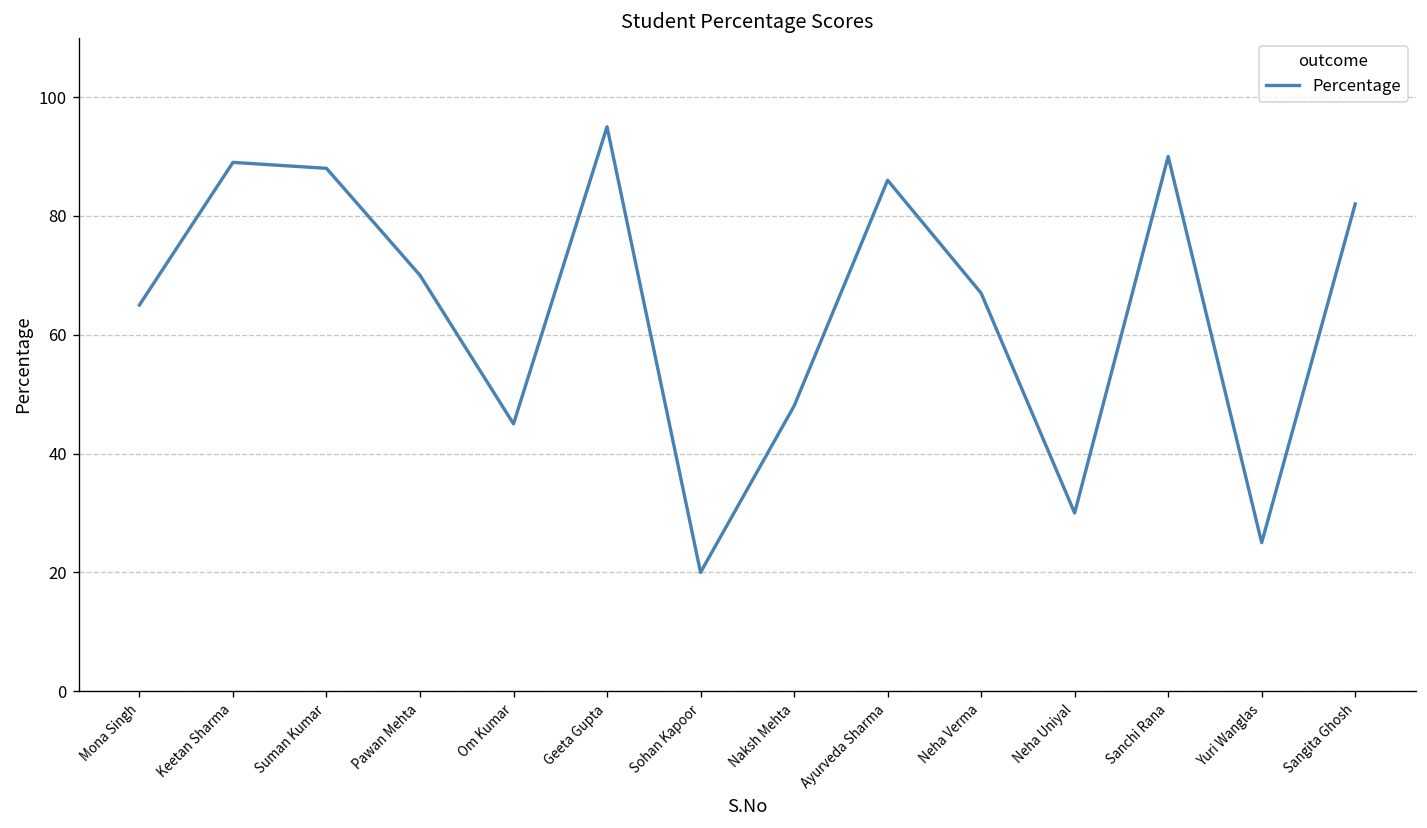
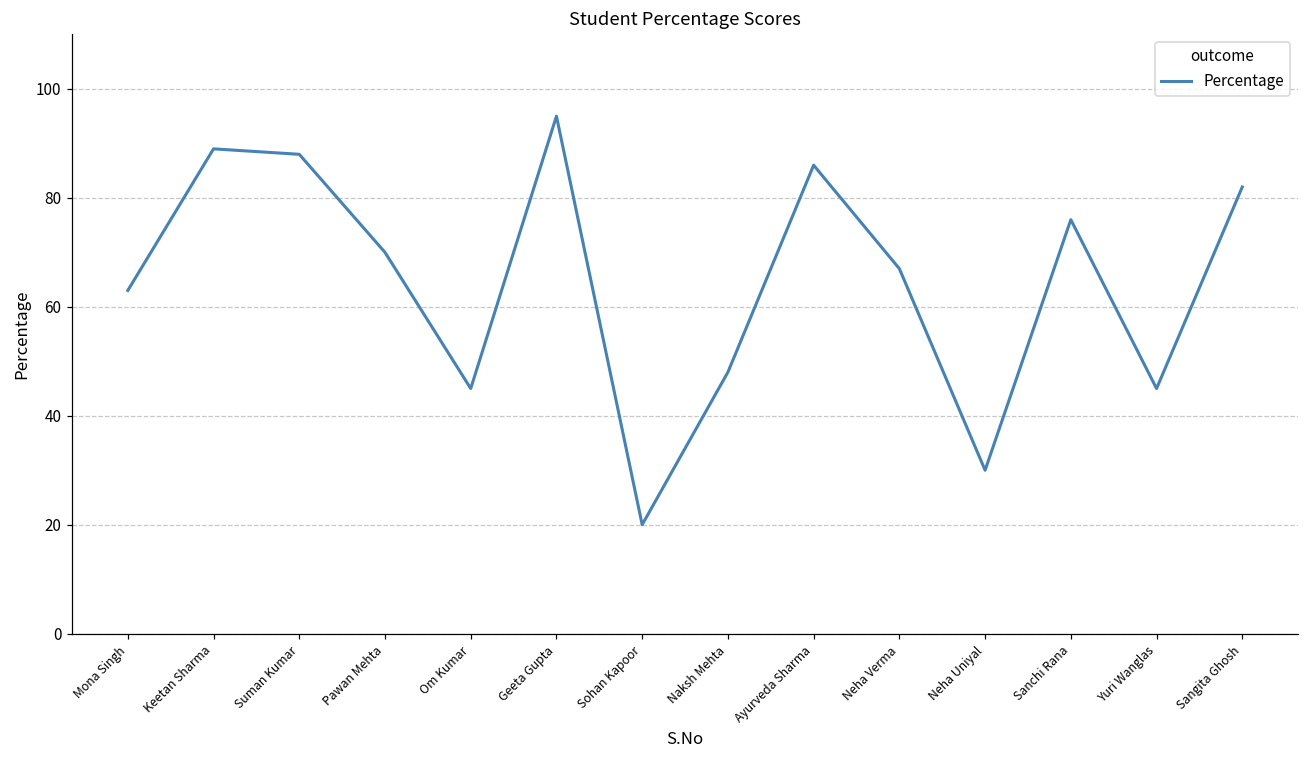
Mona Singh: 65 -> 63
Sanchi Rana: 90 -> 76
Yuri Wanglas: 25 -> 45
